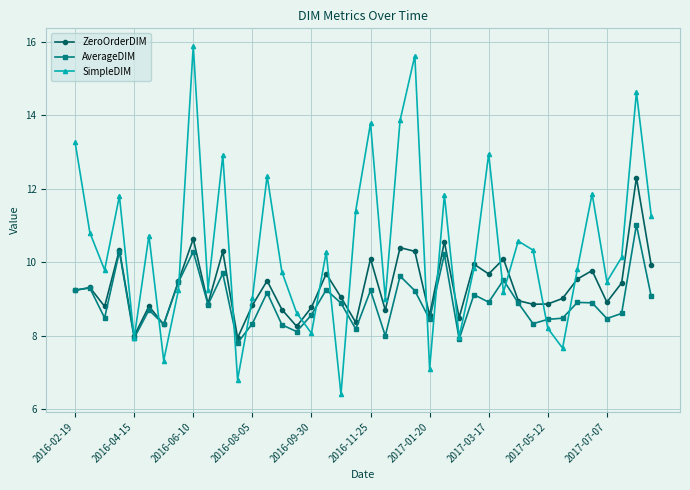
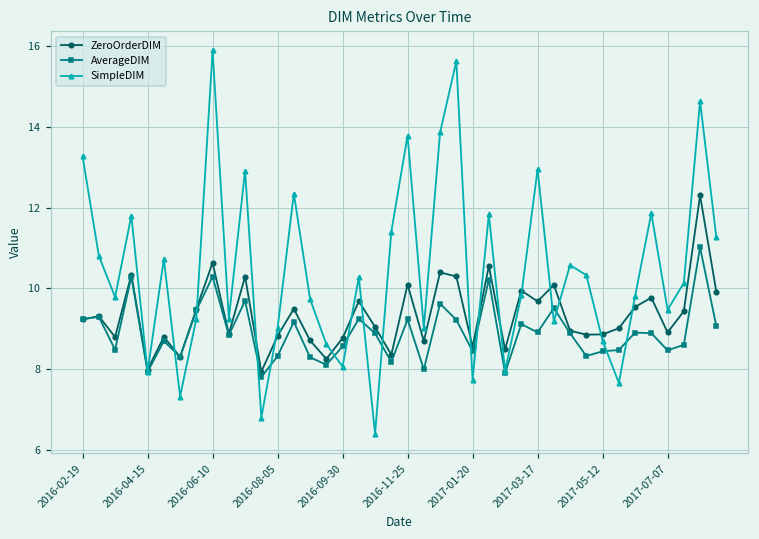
SimpleDIM, 2017-01-20: 7.1 -> 7.7
SimpleDIM, 2017-05-12: 8.2 -> 8.7
